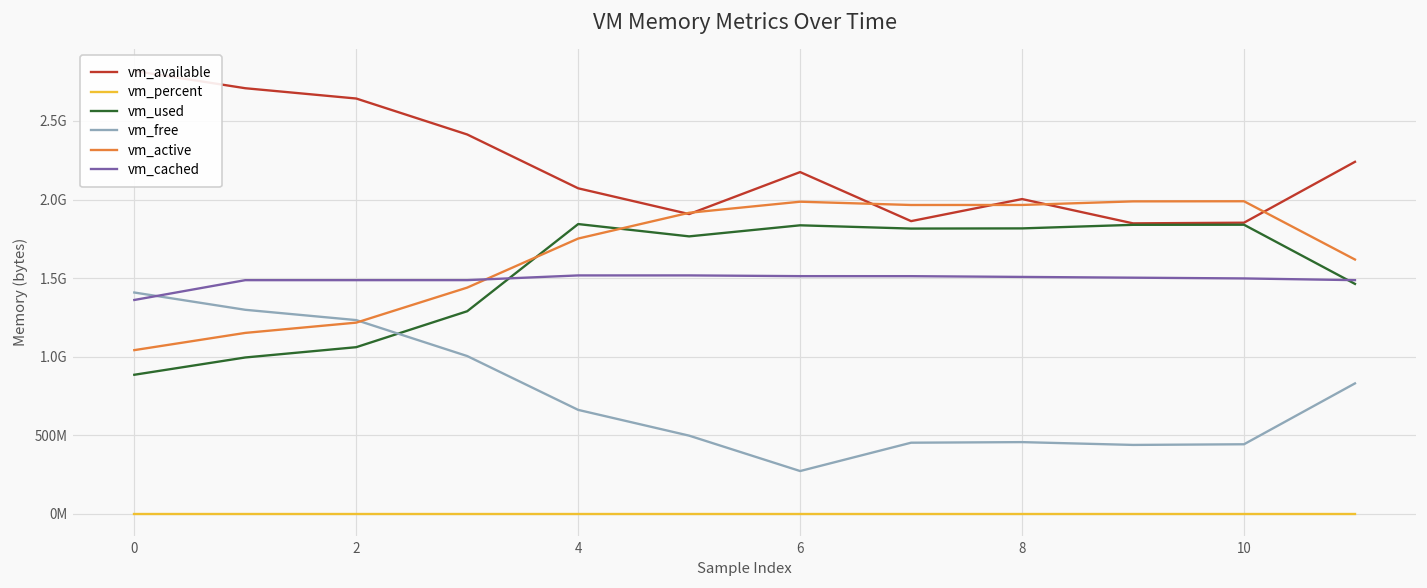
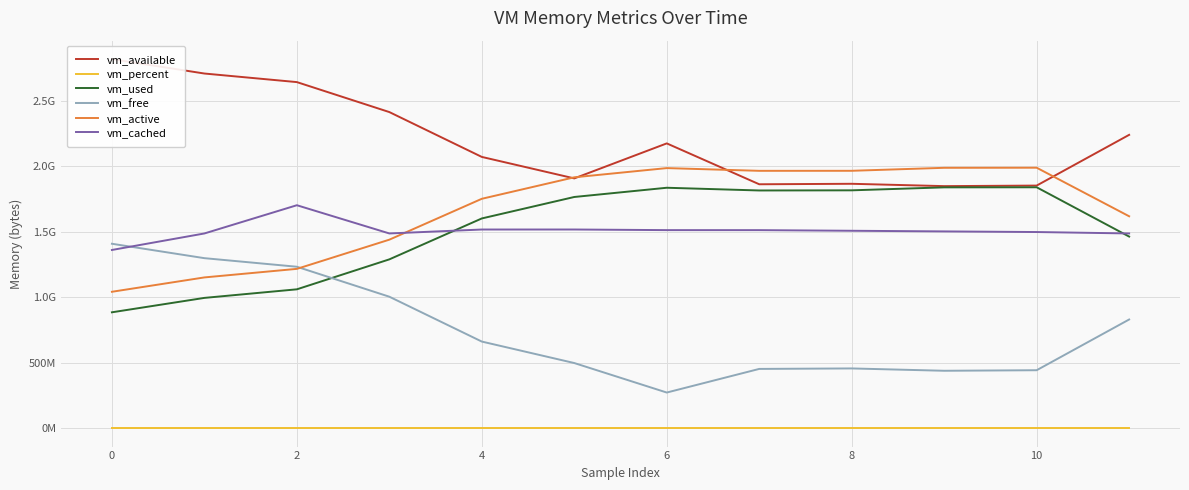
vm_cached, 2: 1490000000 -> 1700000000
vm_used, 4: 1840000000 -> 1600000000
vm_available, 8: 2000000000 -> 1870000000
